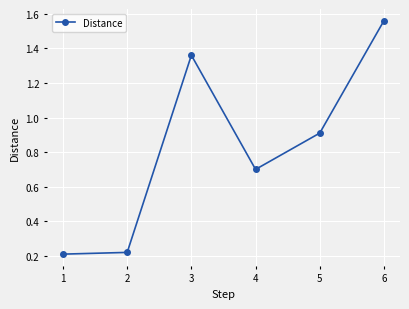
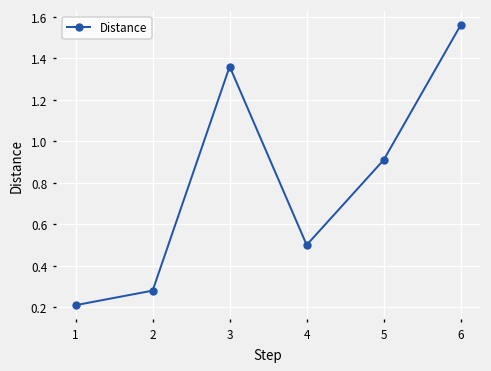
2: 0.22 -> 0.28
4: 0.7 -> 0.5
